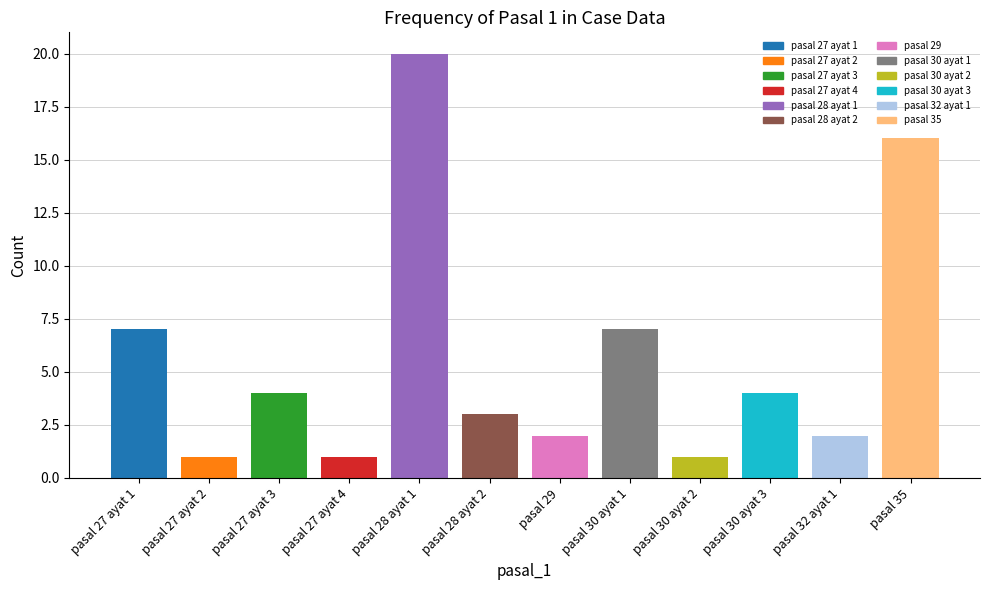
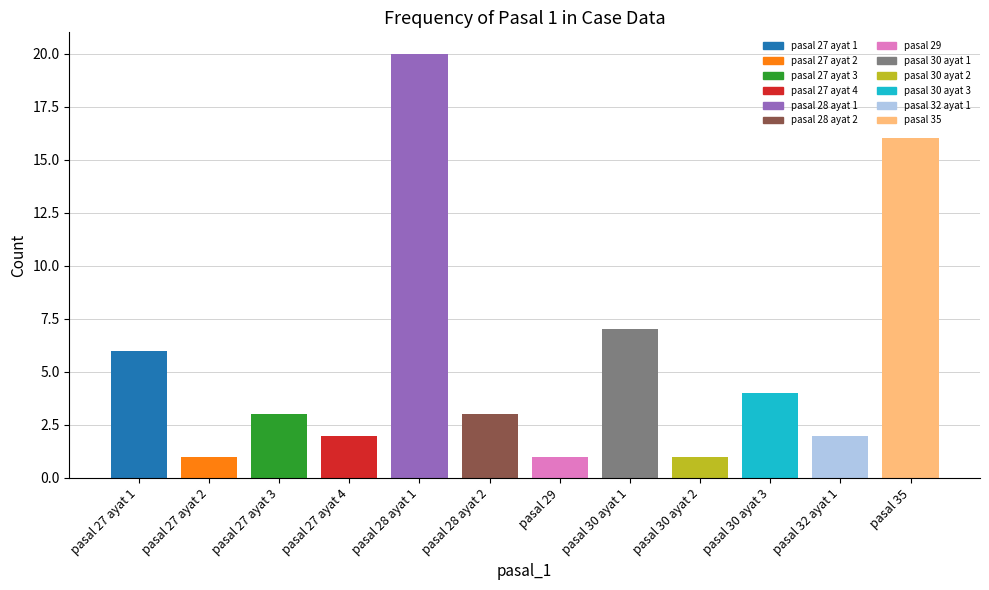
pasal 27 ayat 1: 7 -> 6
pasal 27 ayat 3: 4 -> 3
pasal 27 ayat 4: 1 -> 2
pasal 29: 2 -> 1
